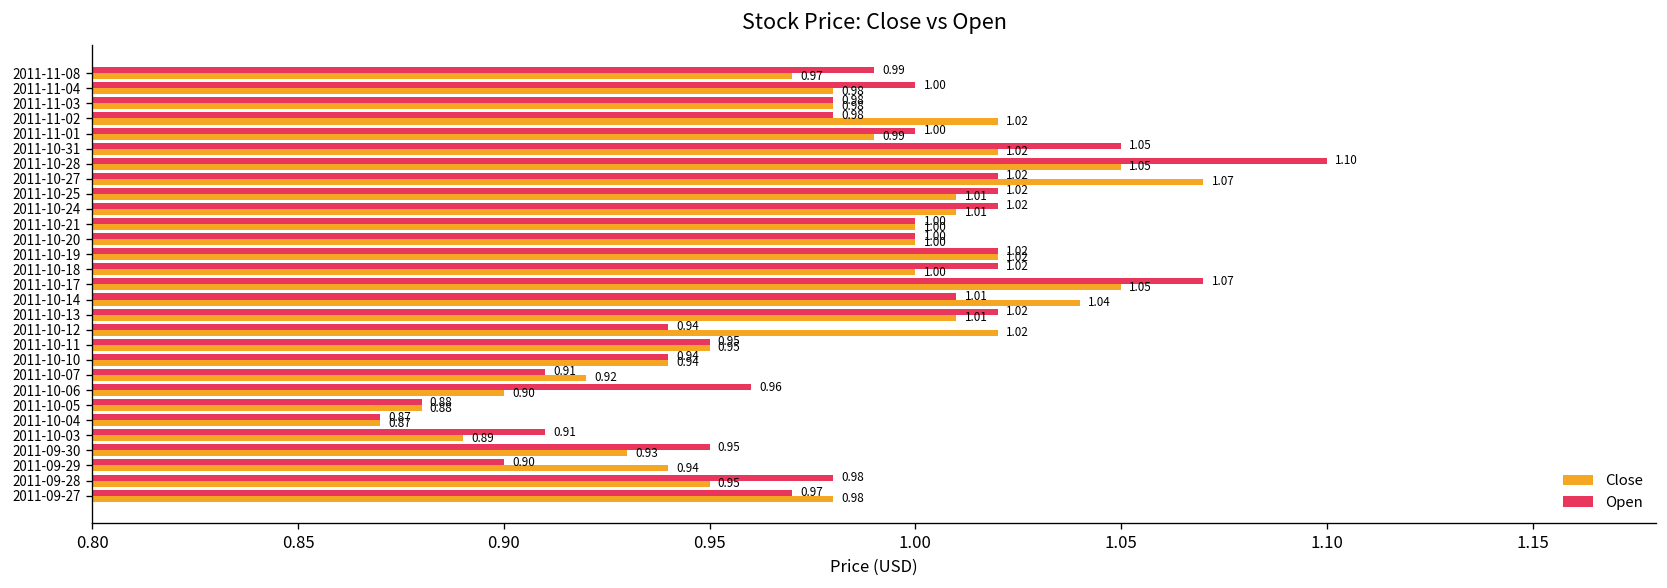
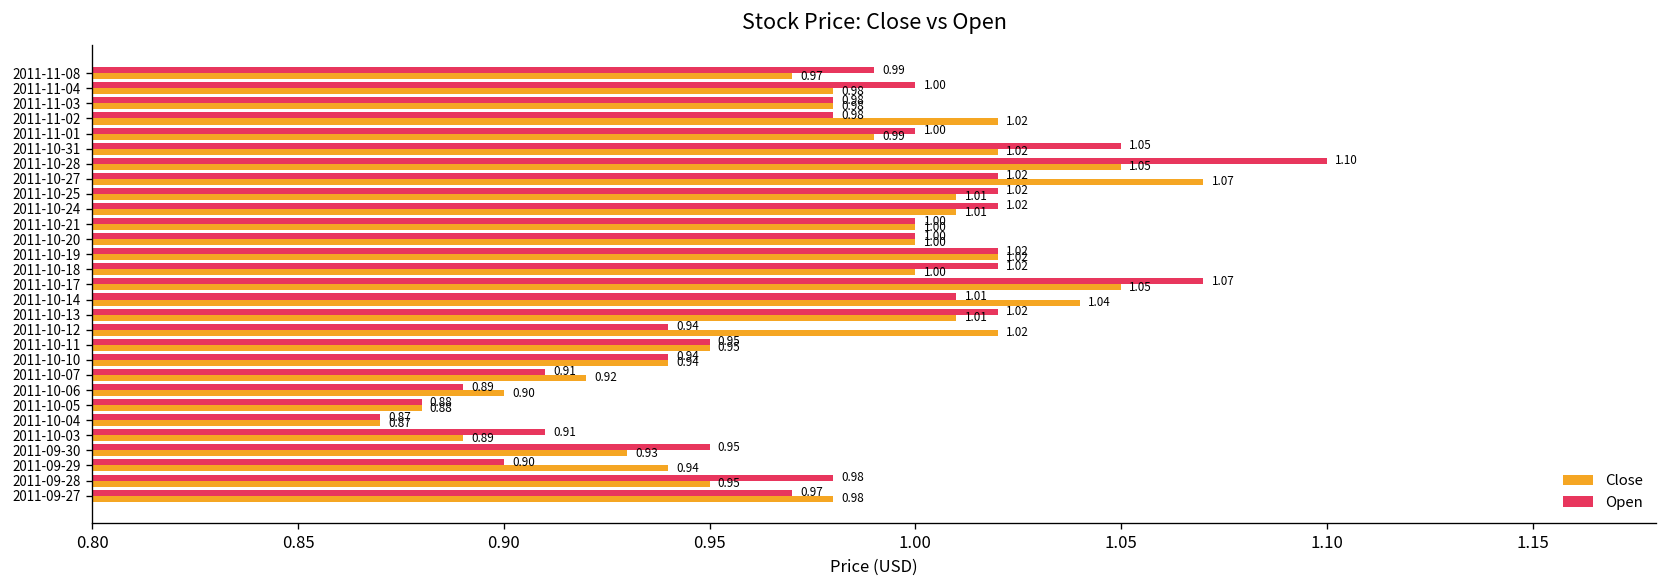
Open, 2011-10-06: 0.96 -> 0.89
